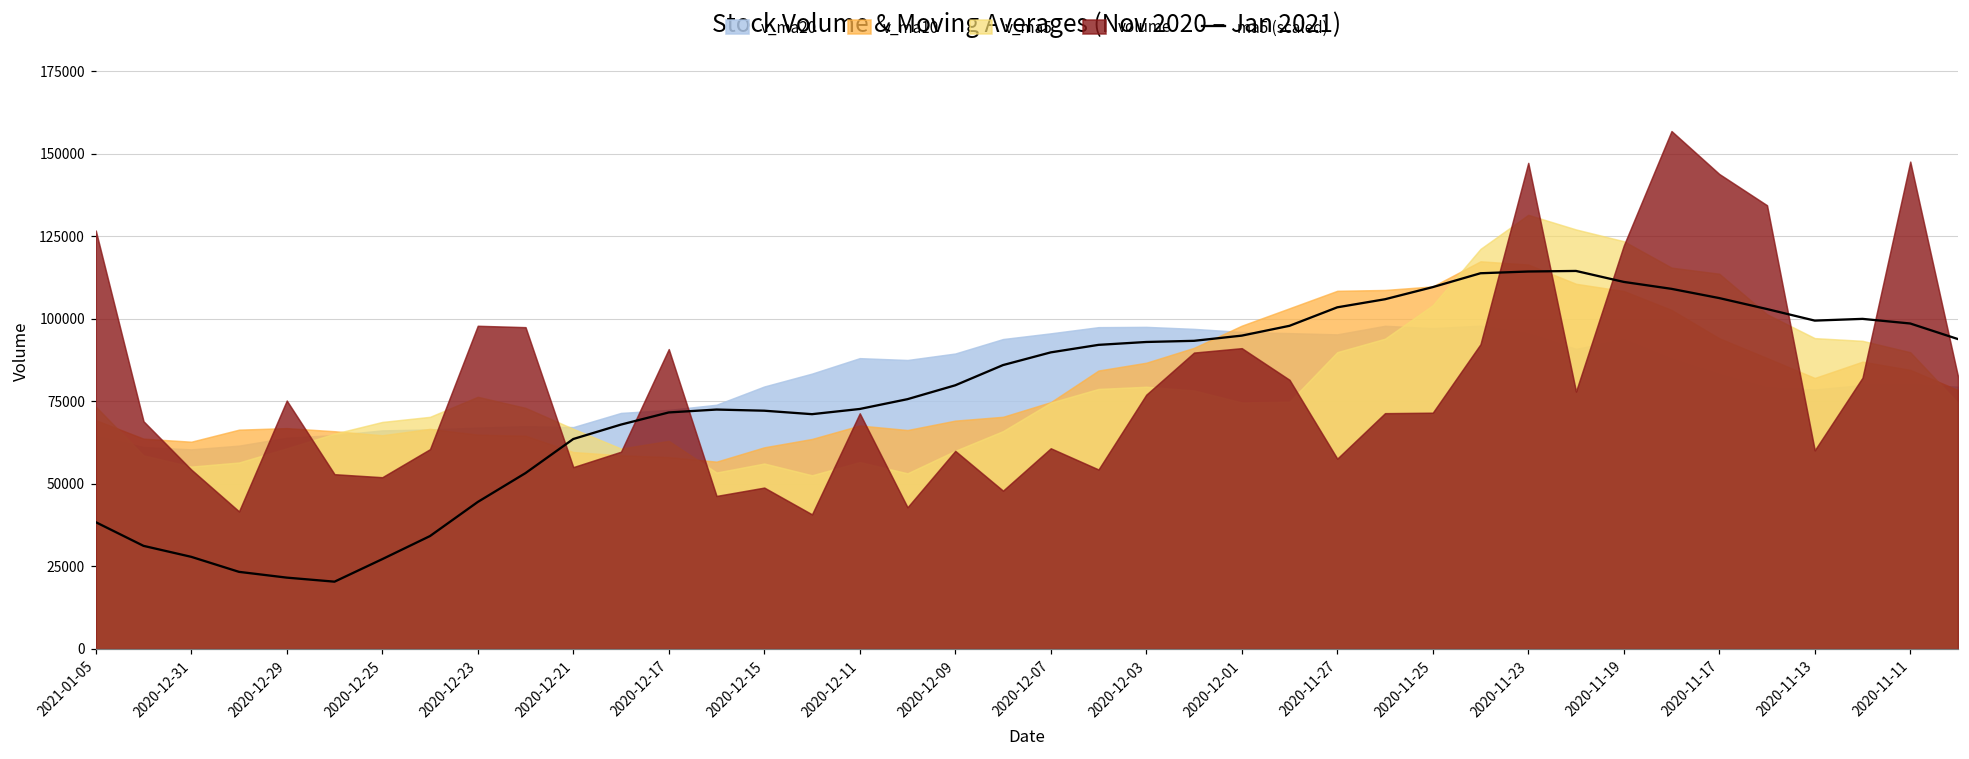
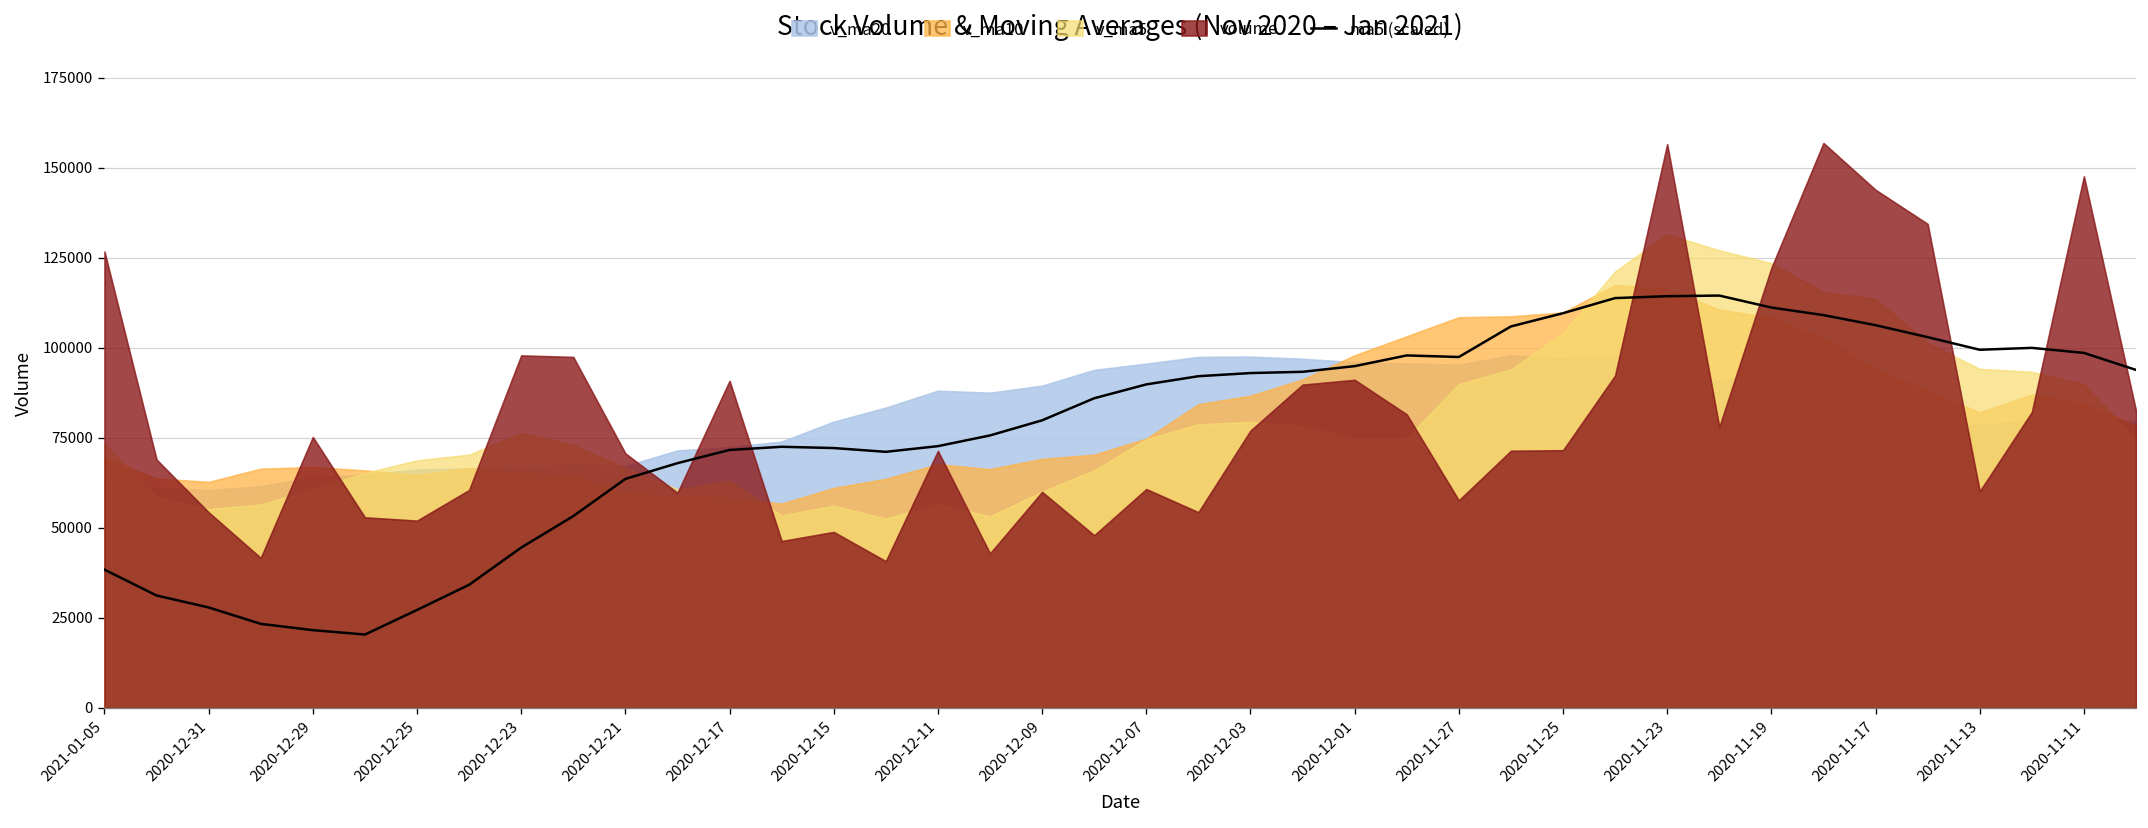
volume, 2020-12-21: 55000 -> 71000
ma5 (scaled), 2020-11-27: 103000 -> 97000
volume, 2020-11-23: 147000 -> 157000
